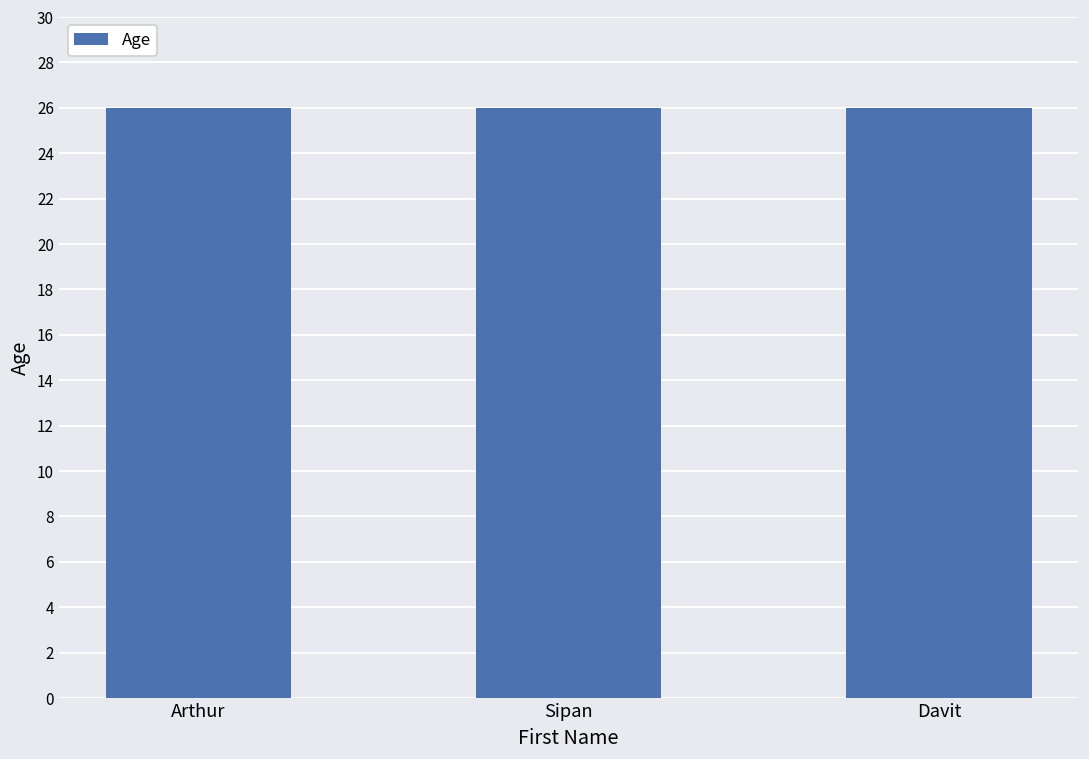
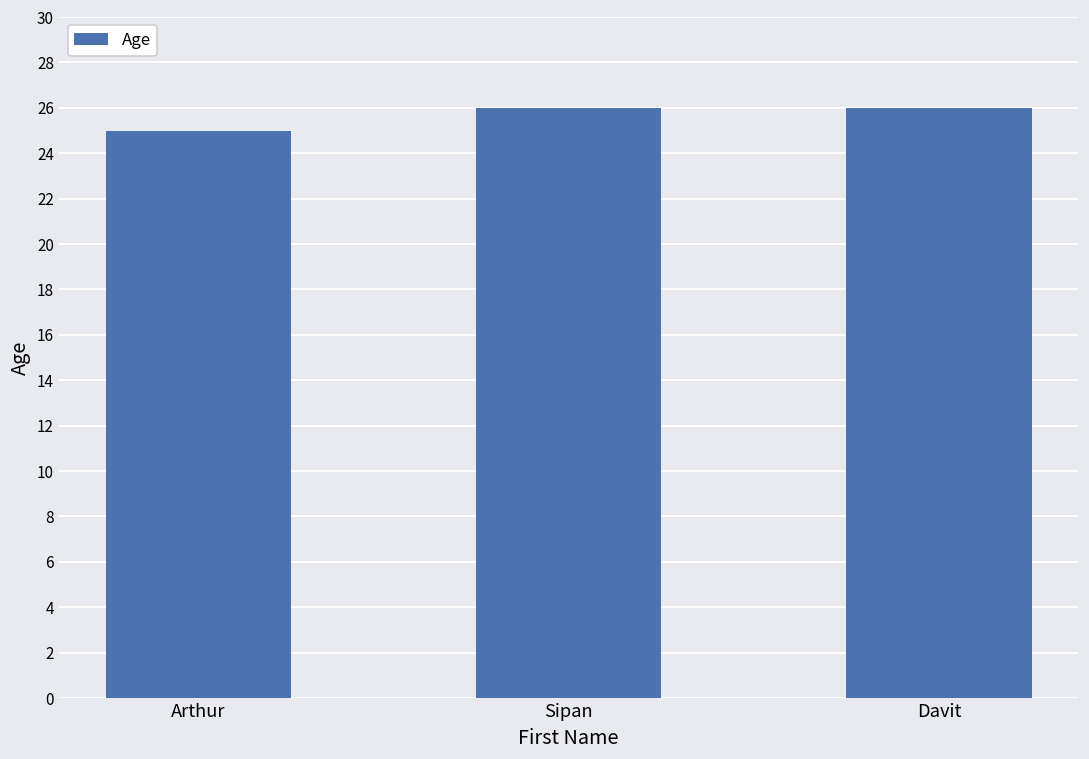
Arthur: 26 -> 25
